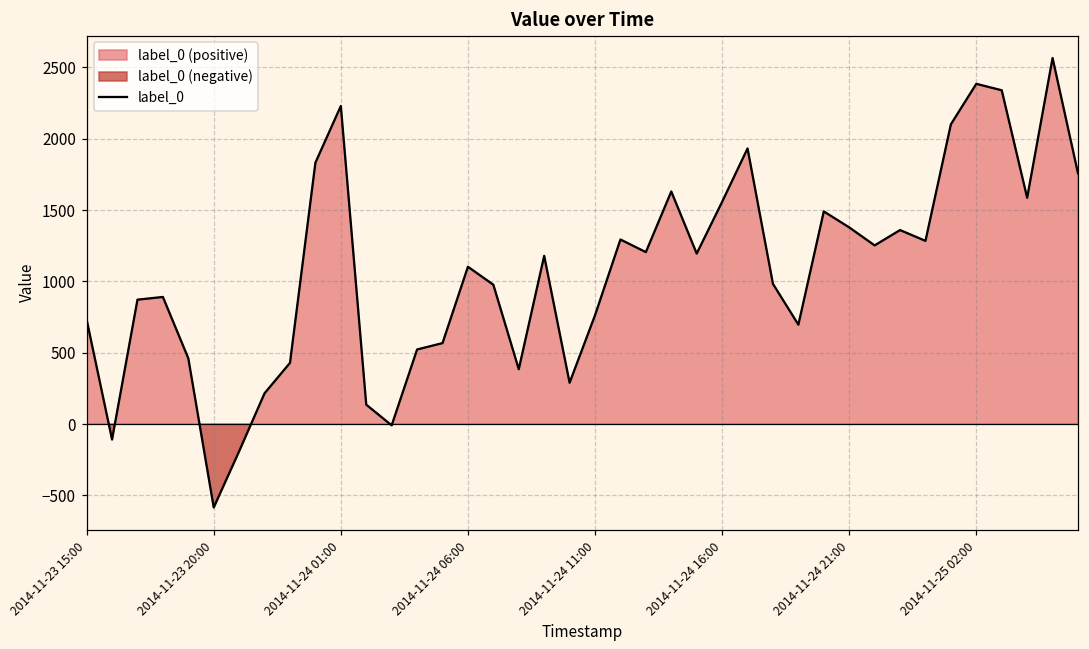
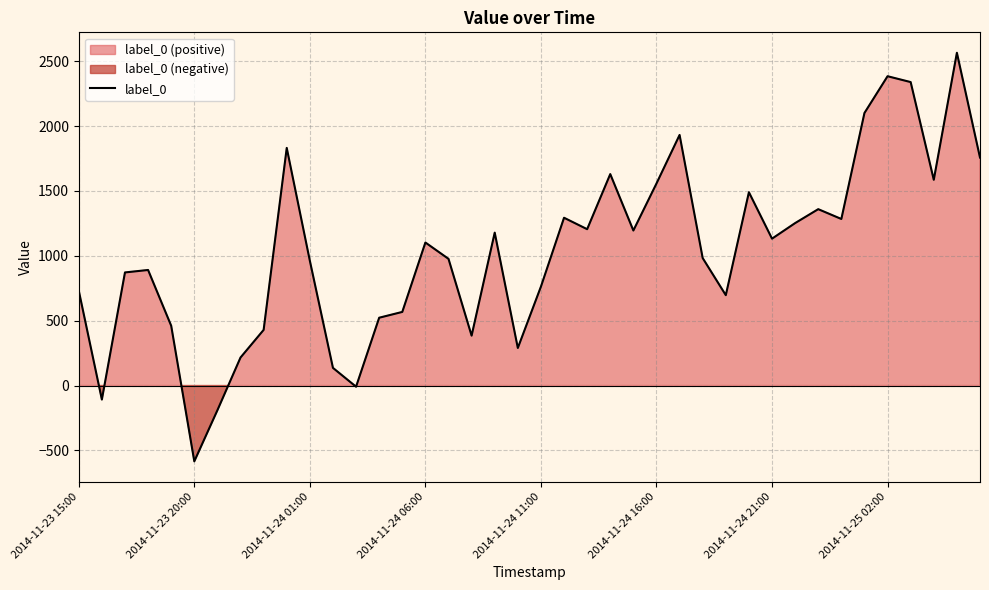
2014-11-24 01:00: 2230 -> 960
2014-11-24 21:00: 1380 -> 1130
